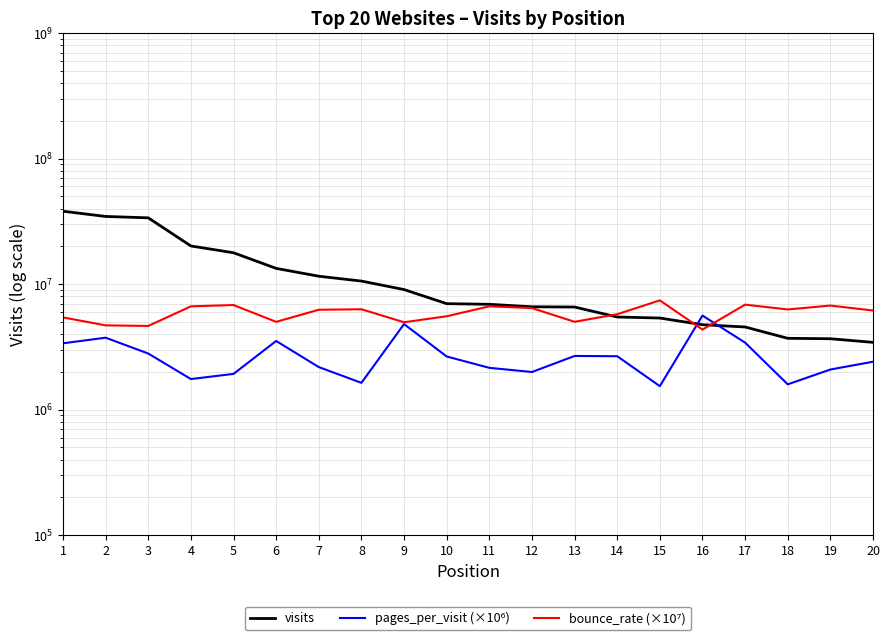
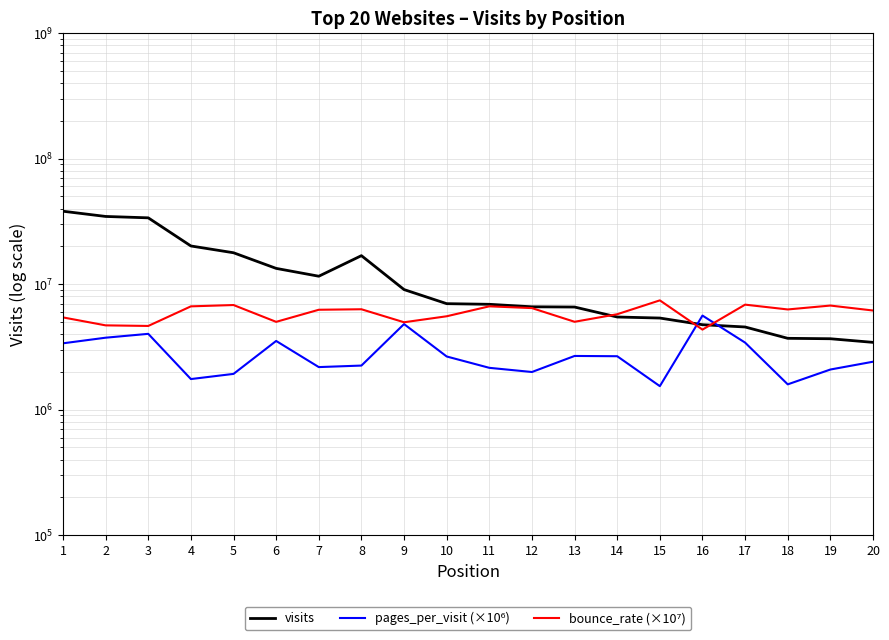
pages_per_visit (×10⁶), 3: 2800000 -> 4000000
visits, 8: 11000000 -> 17000000
pages_per_visit (×10⁶), 8: 1600000 -> 2200000
